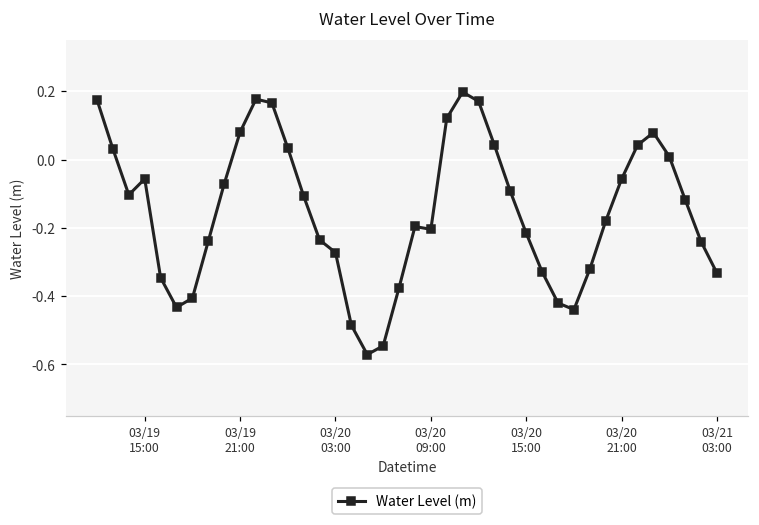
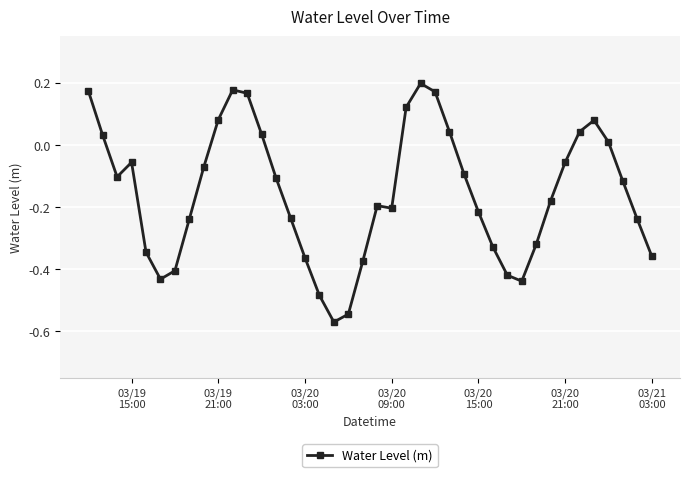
03/20 03:00: -0.27 -> -0.36
03/21 03:00: -0.33 -> -0.36
